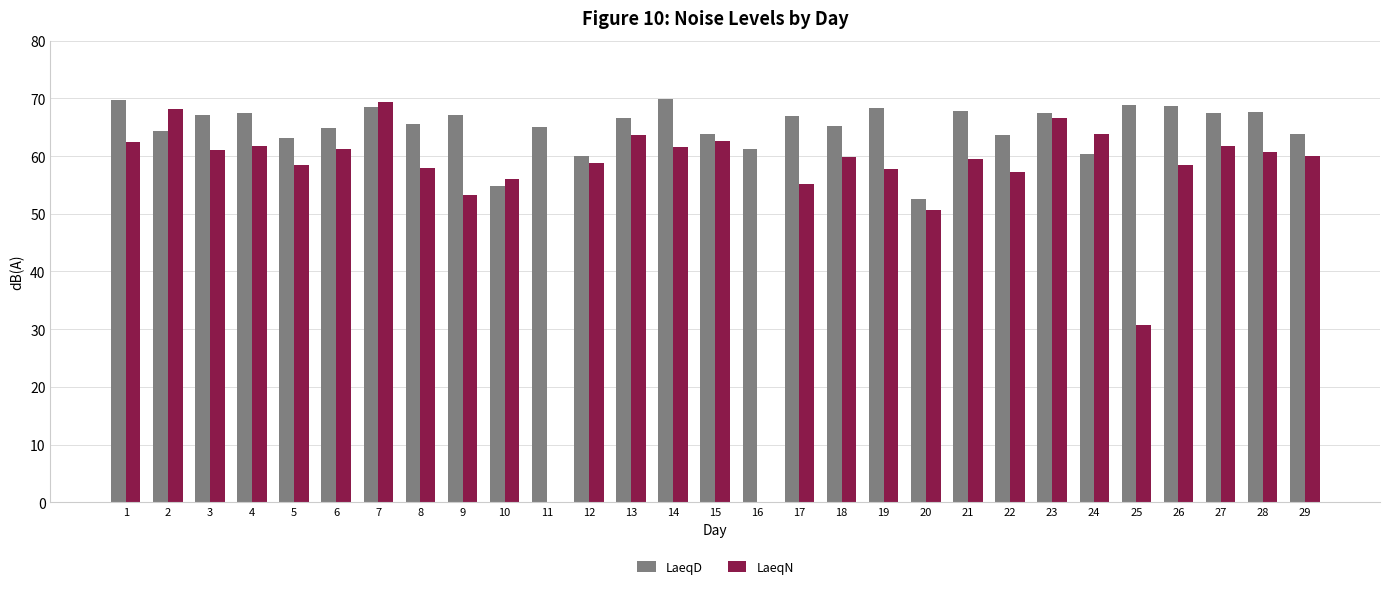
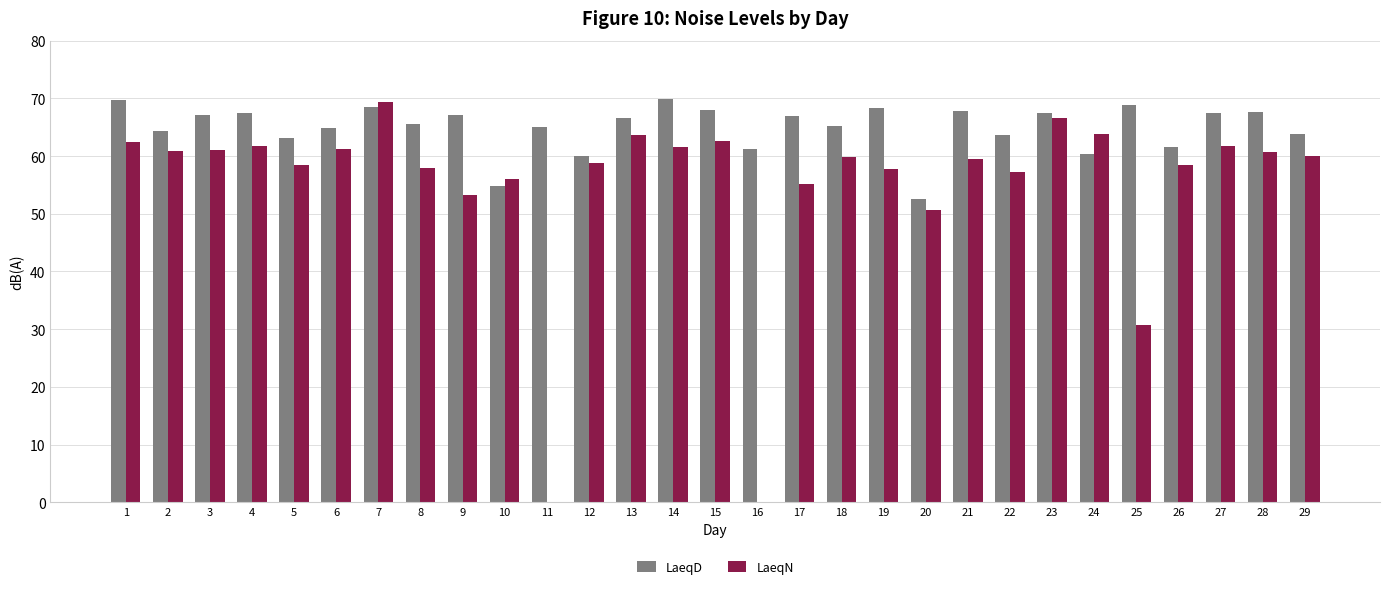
LaeqN, 2: 68 -> 61
LaeqD, 15: 64 -> 68
LaeqD, 26: 69 -> 62
